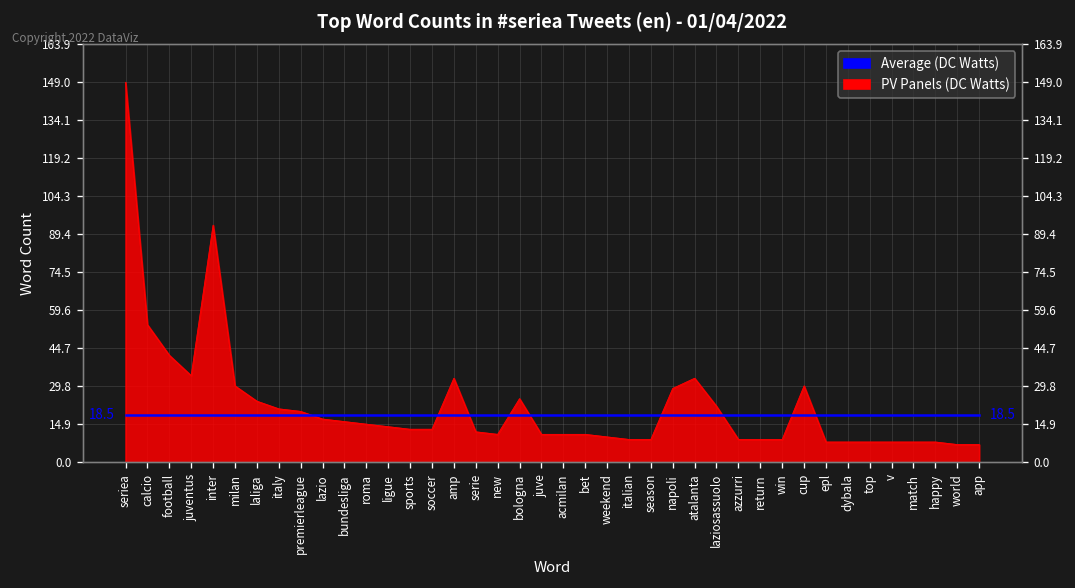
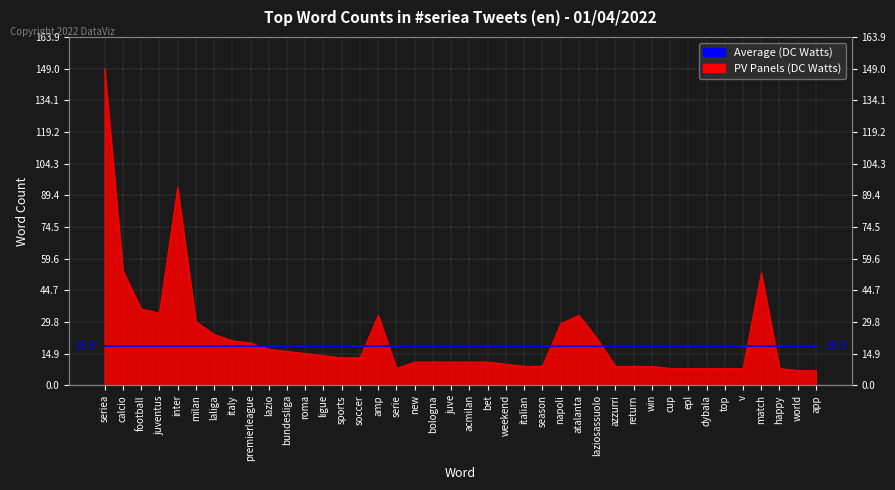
PV Panels (DC Watts), football: 42 -> 36
PV Panels (DC Watts), serie: 12 -> 8
PV Panels (DC Watts), bologna: 25 -> 11
PV Panels (DC Watts), cup: 30 -> 8
PV Panels (DC Watts), match: 8 -> 53
